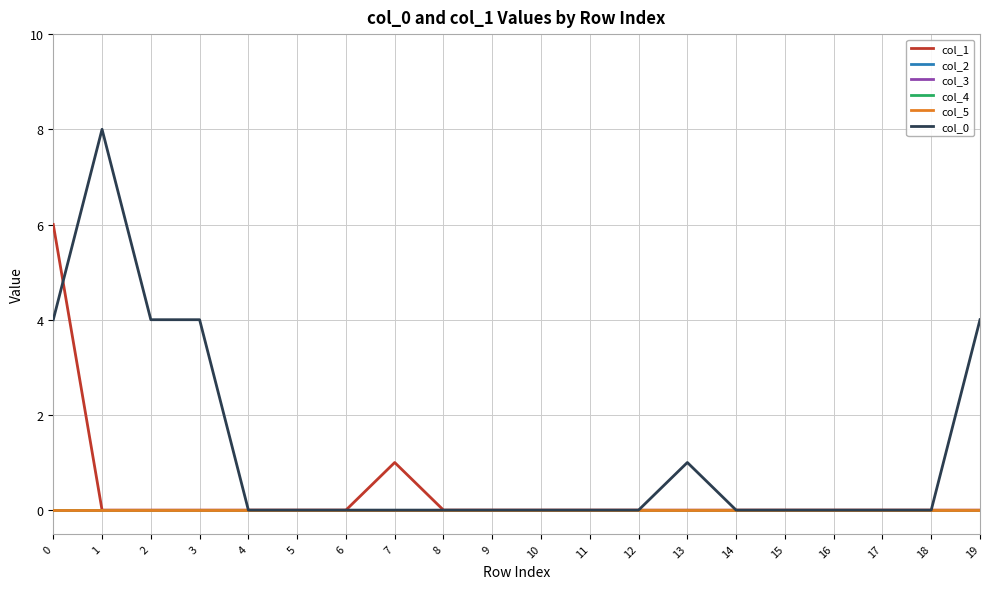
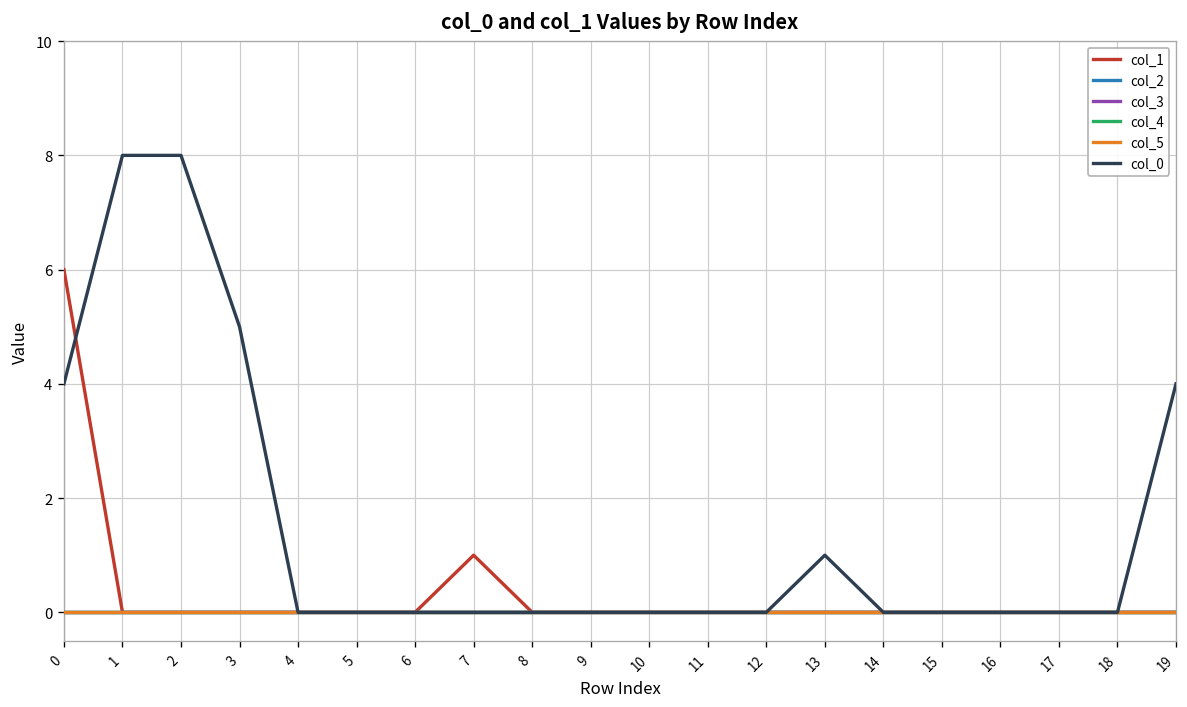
col_0, 2: 4 -> 8
col_0, 3: 4 -> 5
